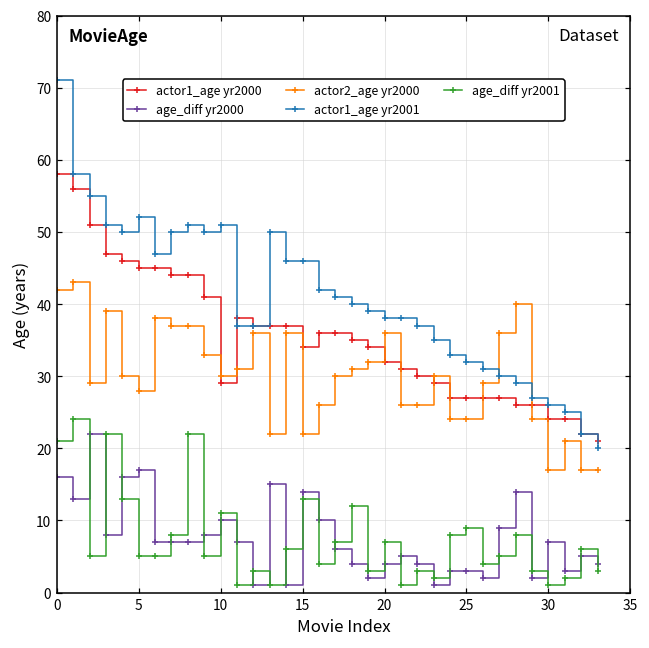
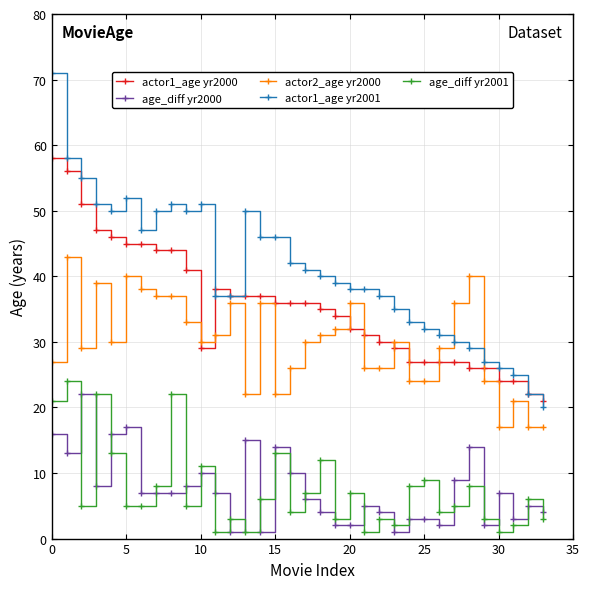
actor2_age yr2000, 0: 42 -> 27
actor2_age yr2000, 5: 28 -> 40
actor1_age yr2000, 15: 34 -> 36
age_diff yr2000, 20: 4 -> 2
